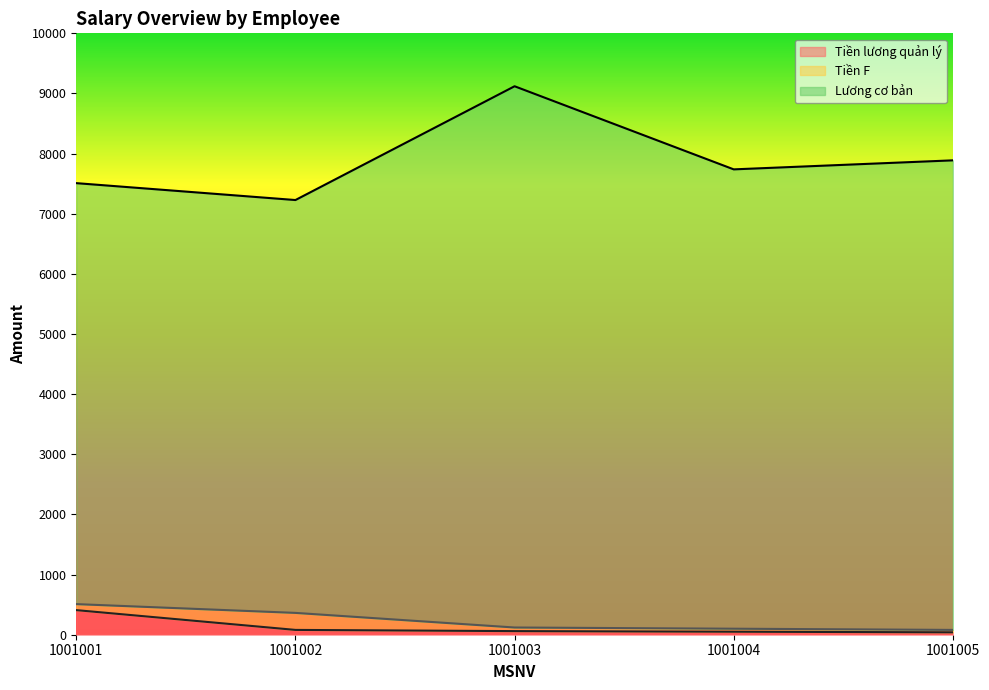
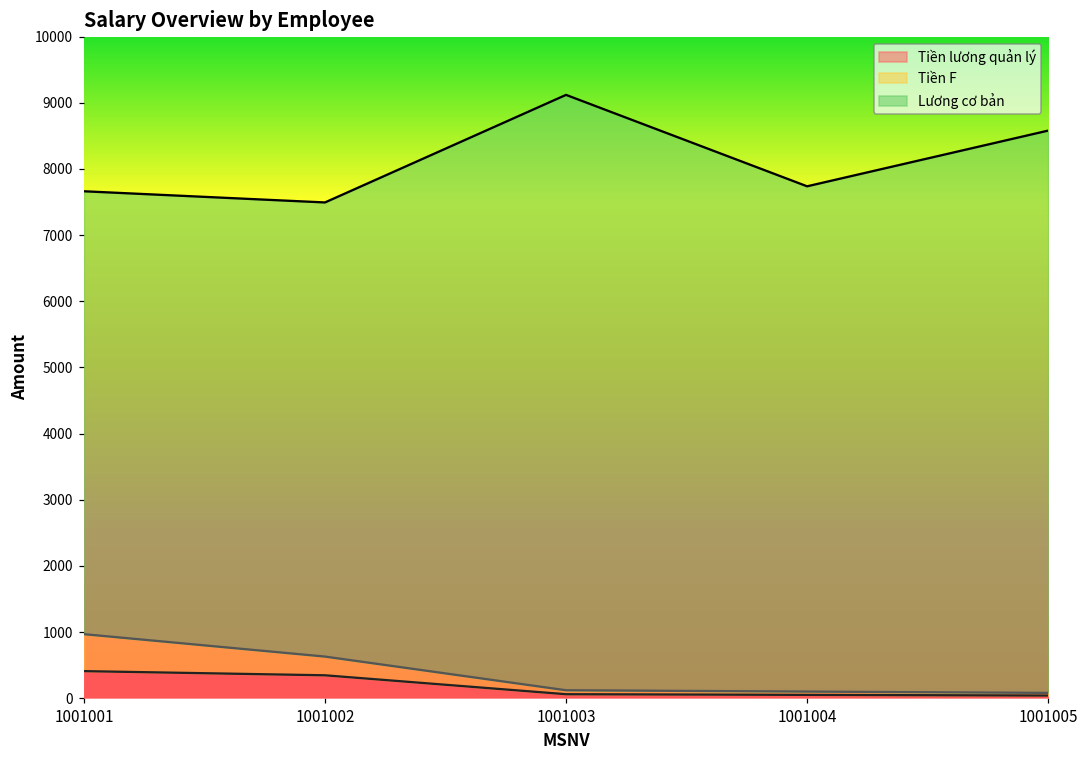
Tiền F, 1001001: 100 -> 600
Lương cơ bản, 1001001: 7000 -> 6700
Tiền lương quản lý, 1001002: 100 -> 300
Lương cơ bản, 1001005: 7800 -> 8500
